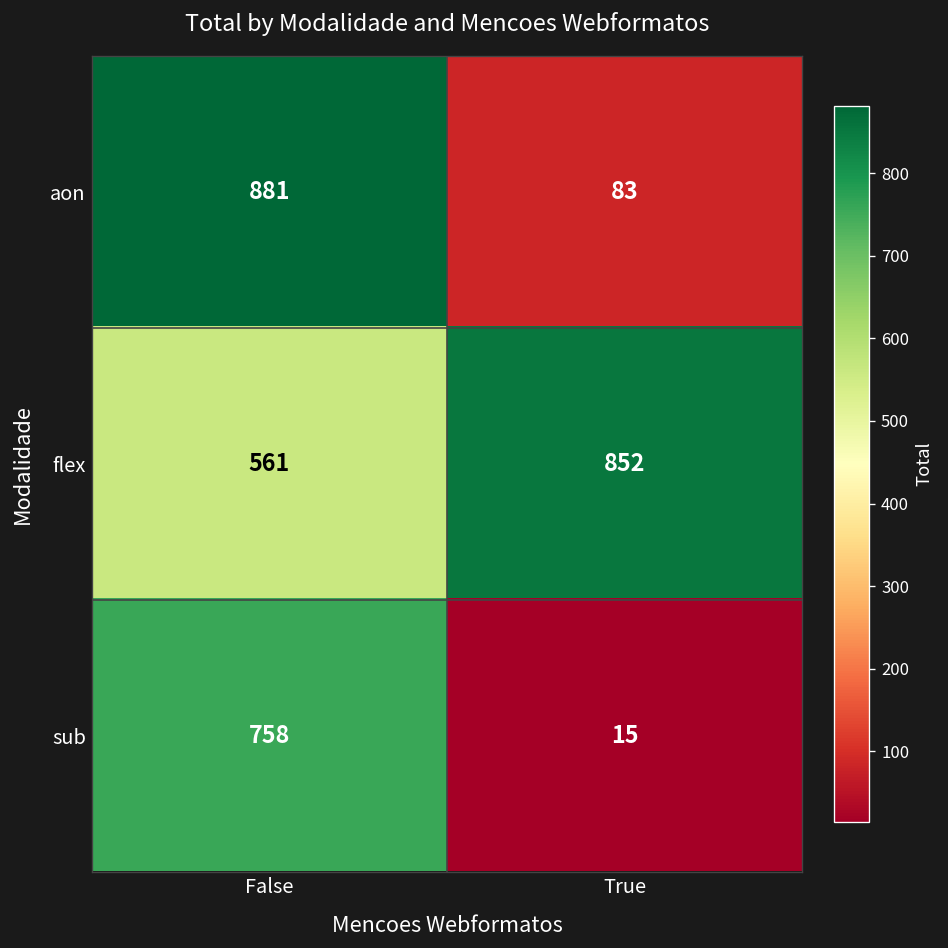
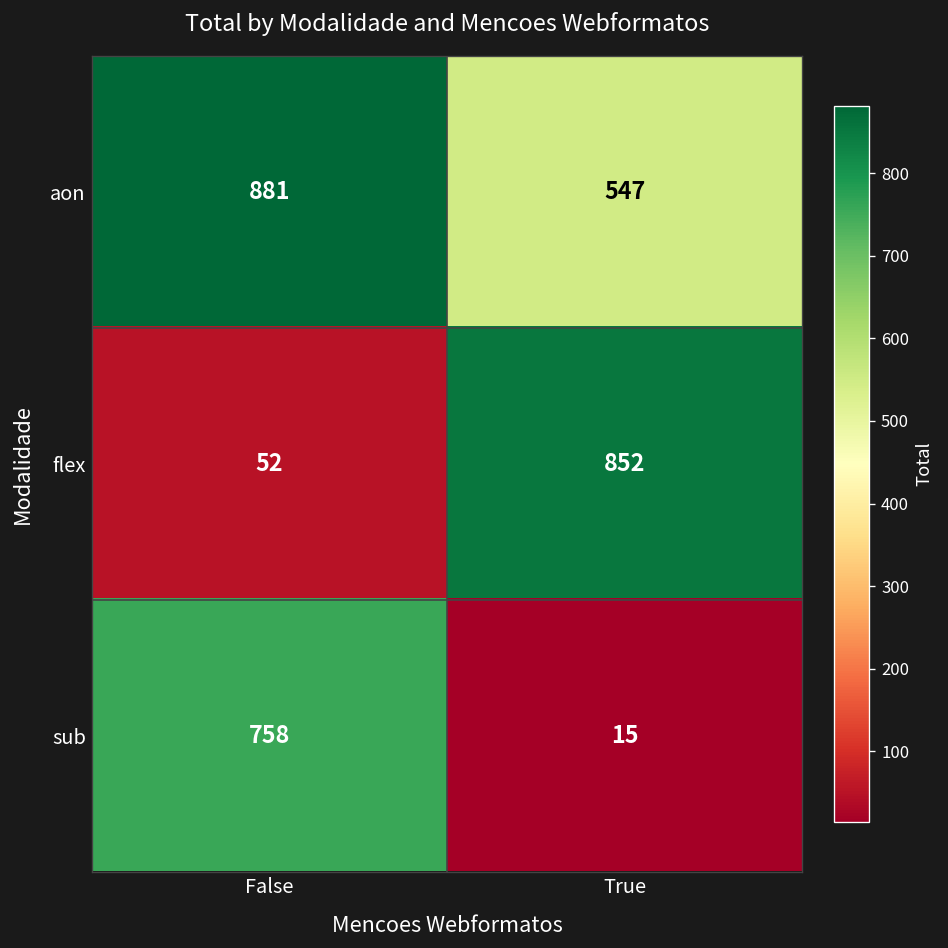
aon, True: 83 -> 547
flex, False: 561 -> 52
